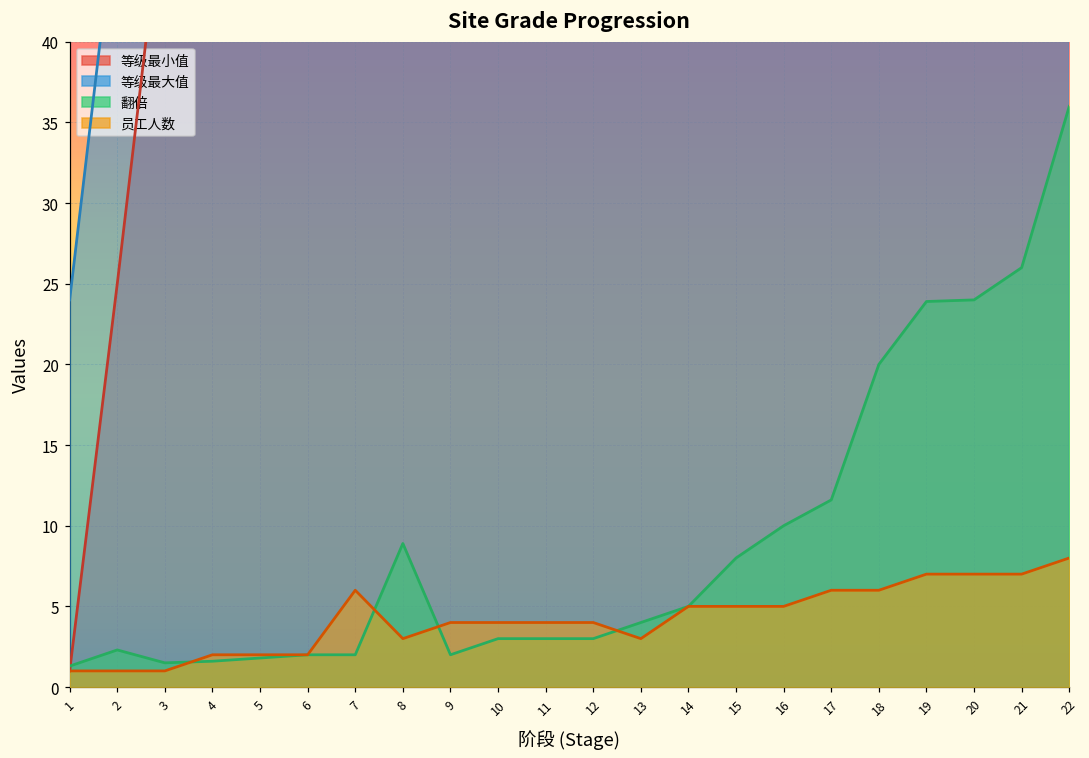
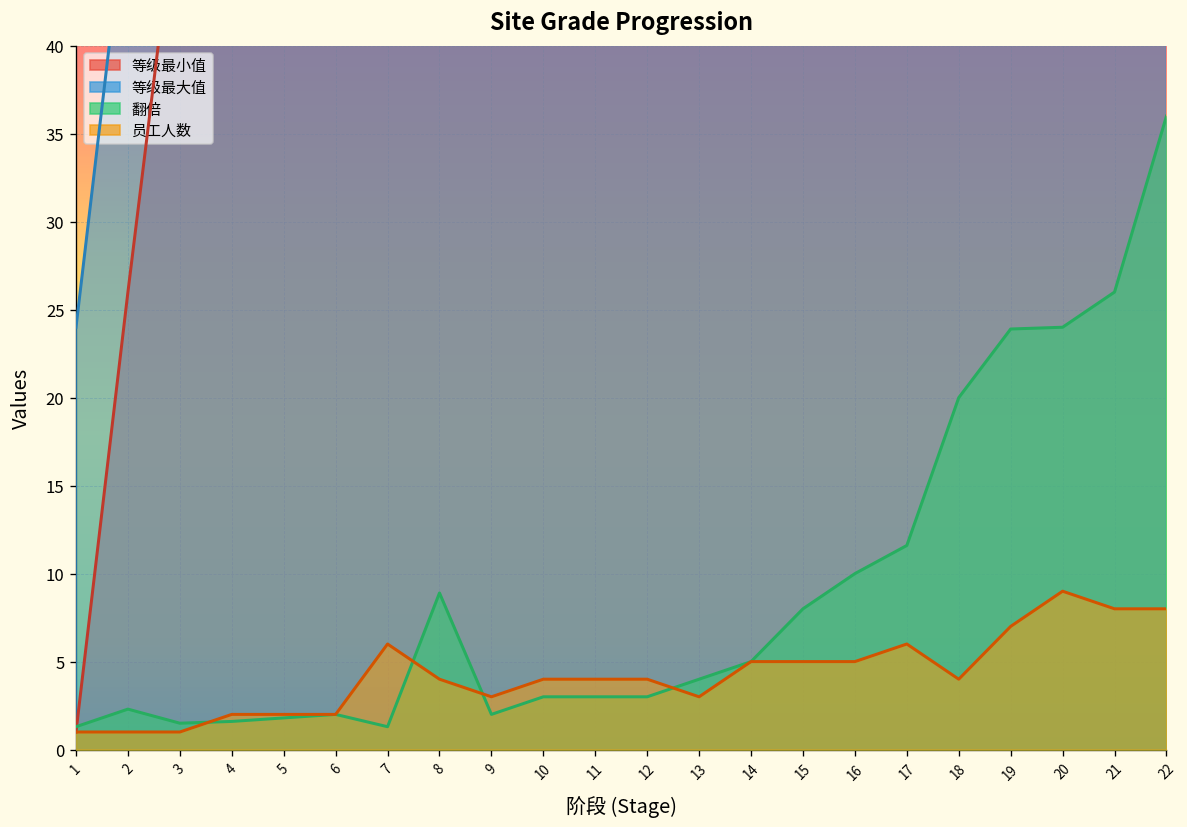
等级最小值, 2: 25 -> 26
翻倍, 7: 2.0 -> 1.3
员工人数, 8: 3 -> 4
员工人数, 9: 4 -> 3
员工人数, 18: 6 -> 4
员工人数, 20: 7 -> 9
员工人数, 21: 7 -> 8
